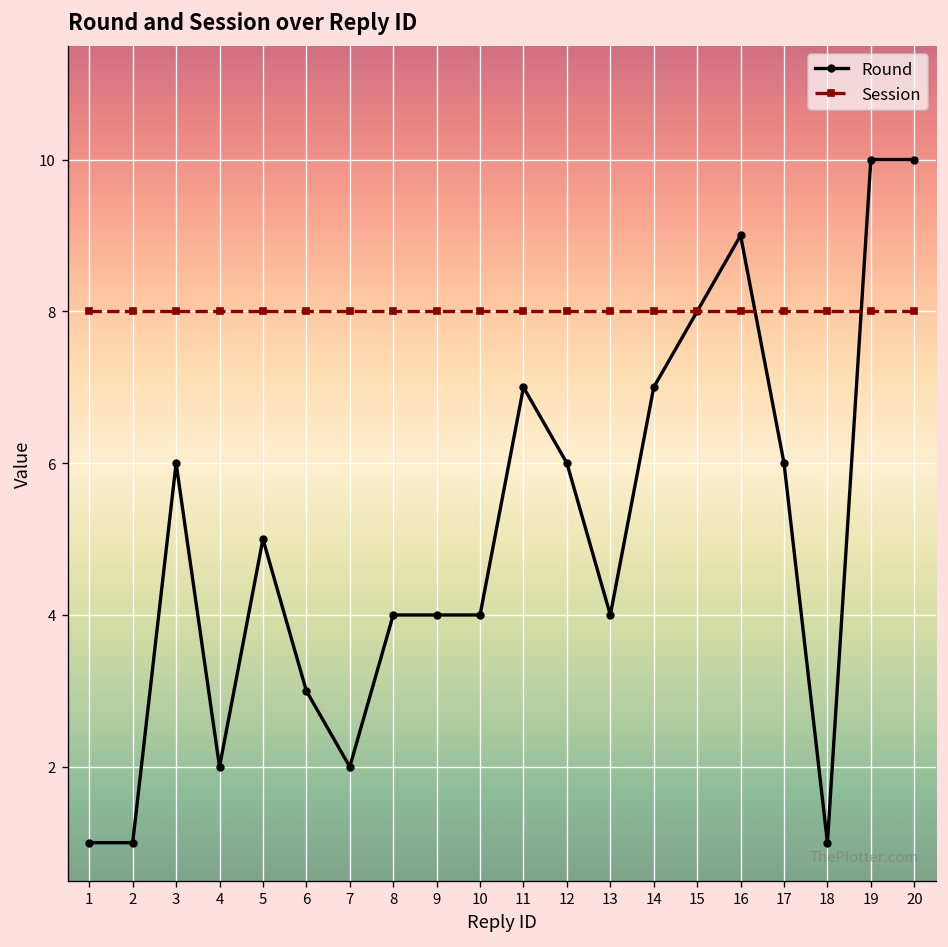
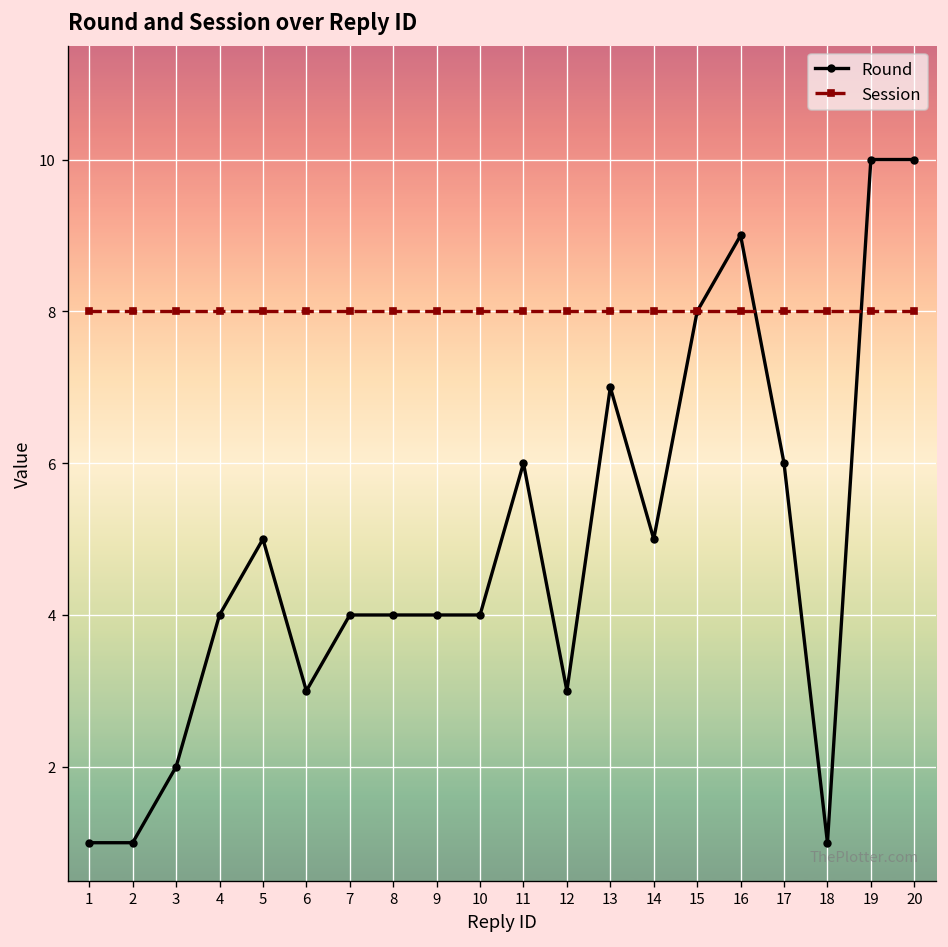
Round, 3: 6 -> 2
Round, 4: 2 -> 4
Round, 7: 2 -> 4
Round, 11: 7 -> 6
Round, 12: 6 -> 3
Round, 13: 4 -> 7
Round, 14: 7 -> 5
